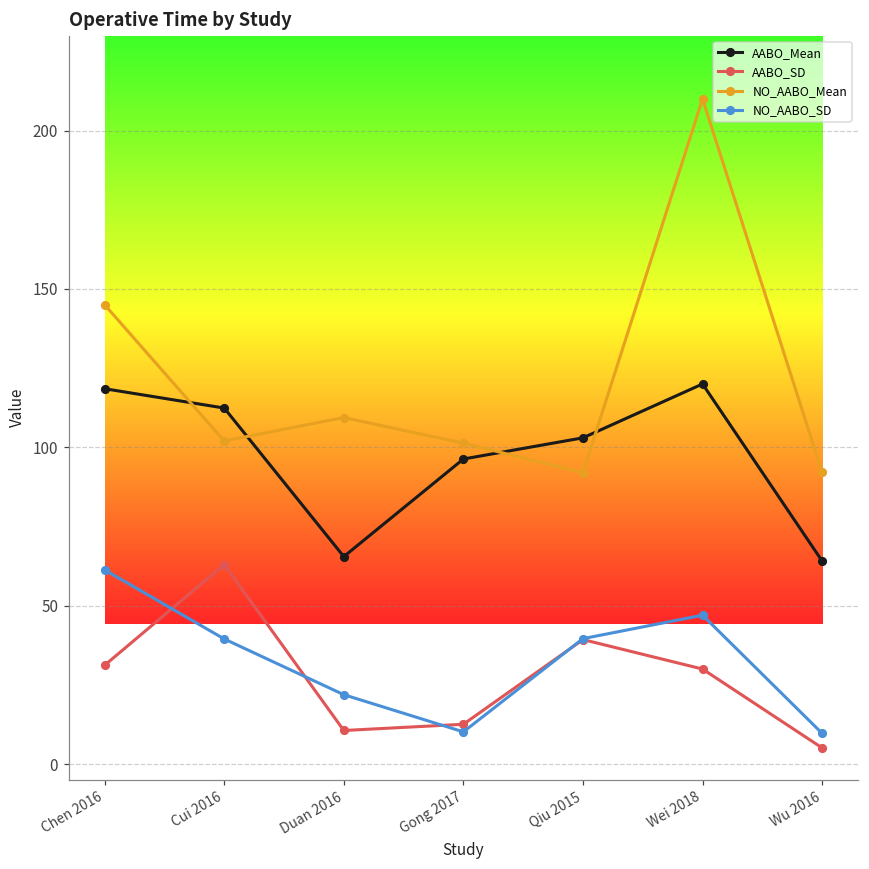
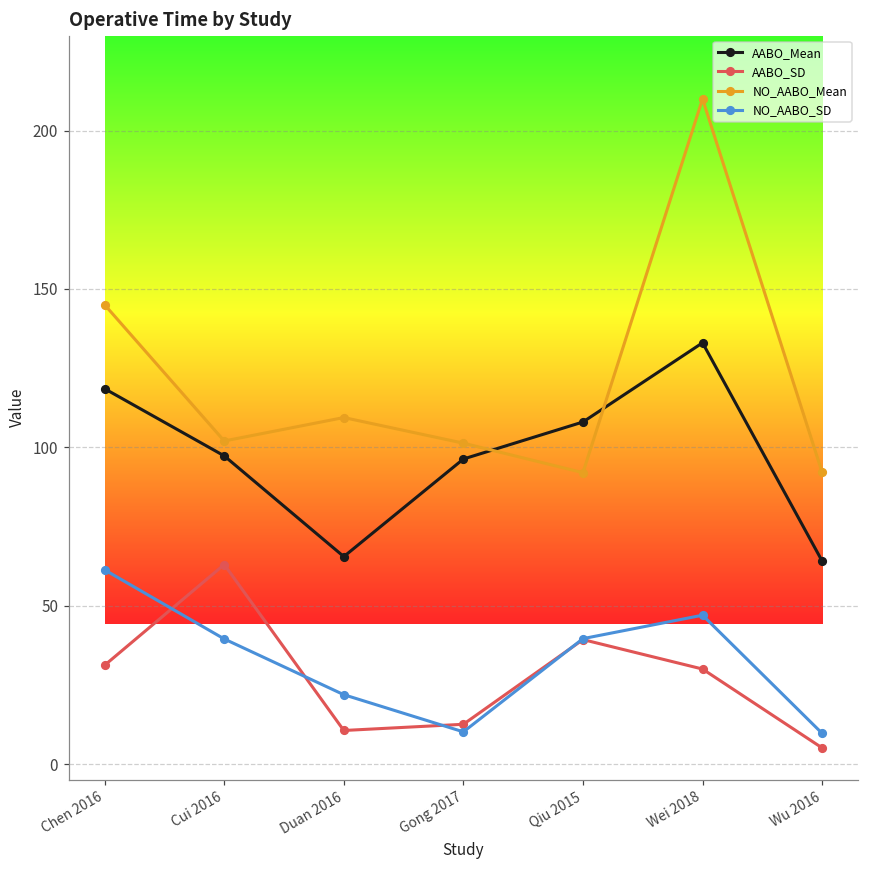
AABO_Mean, Cui 2016: 112 -> 97
AABO_Mean, Qiu 2015: 103 -> 108
AABO_Mean, Wei 2018: 120 -> 133
